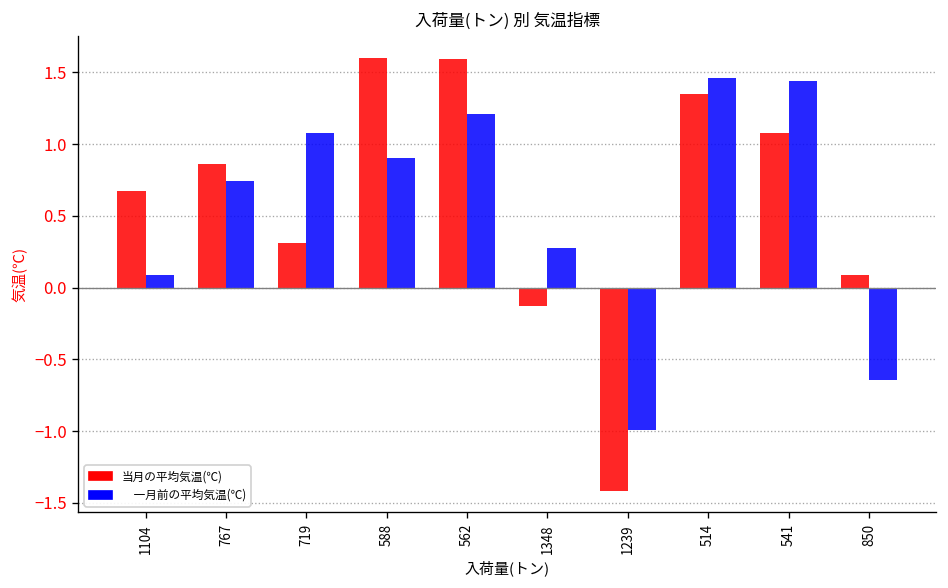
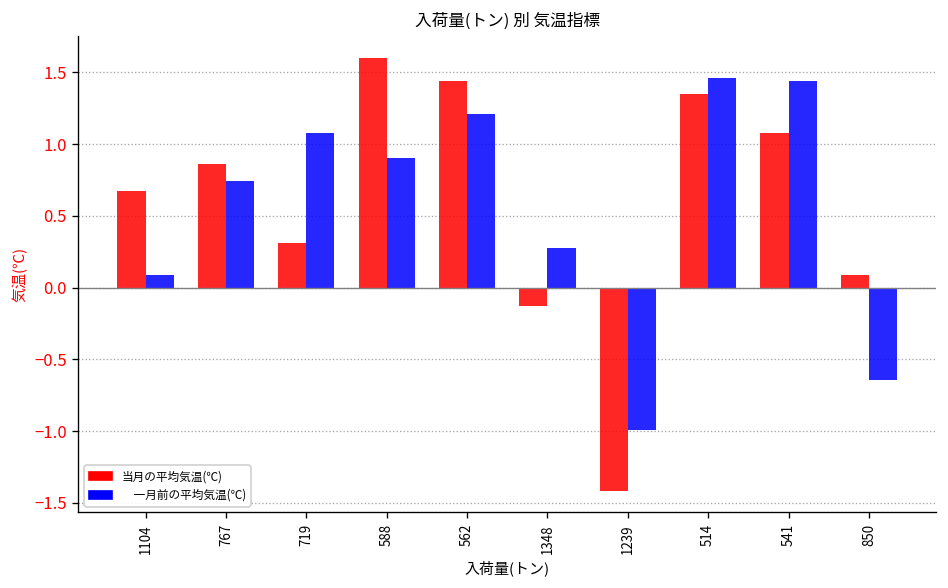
当月の平均気温(℃), 562: 1.59 -> 1.44
